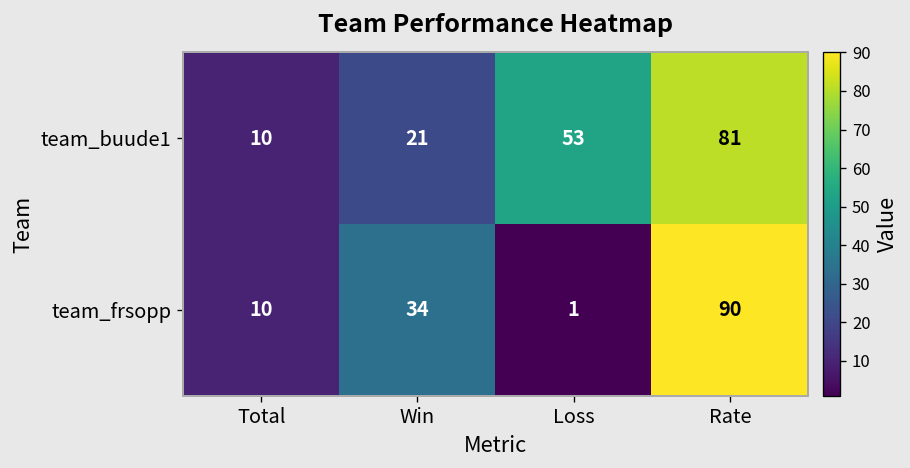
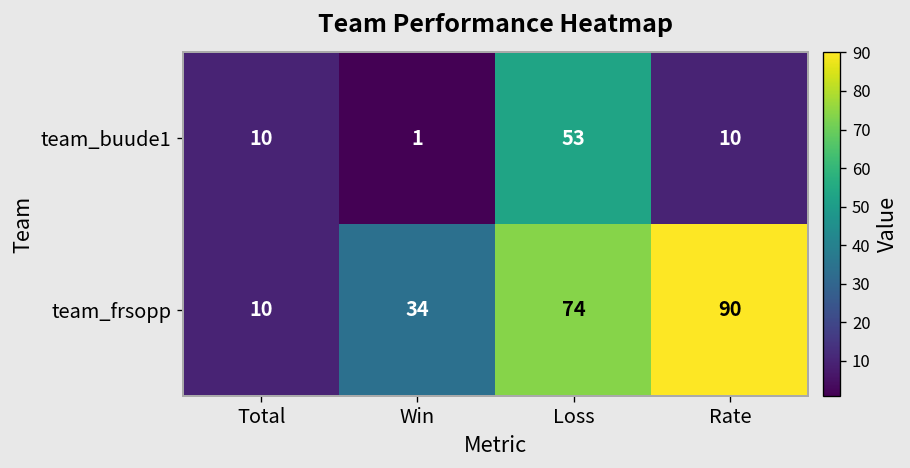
team_buude1, Win: 21 -> 1
team_buude1, Rate: 81 -> 10
team_frsopp, Loss: 1 -> 74
